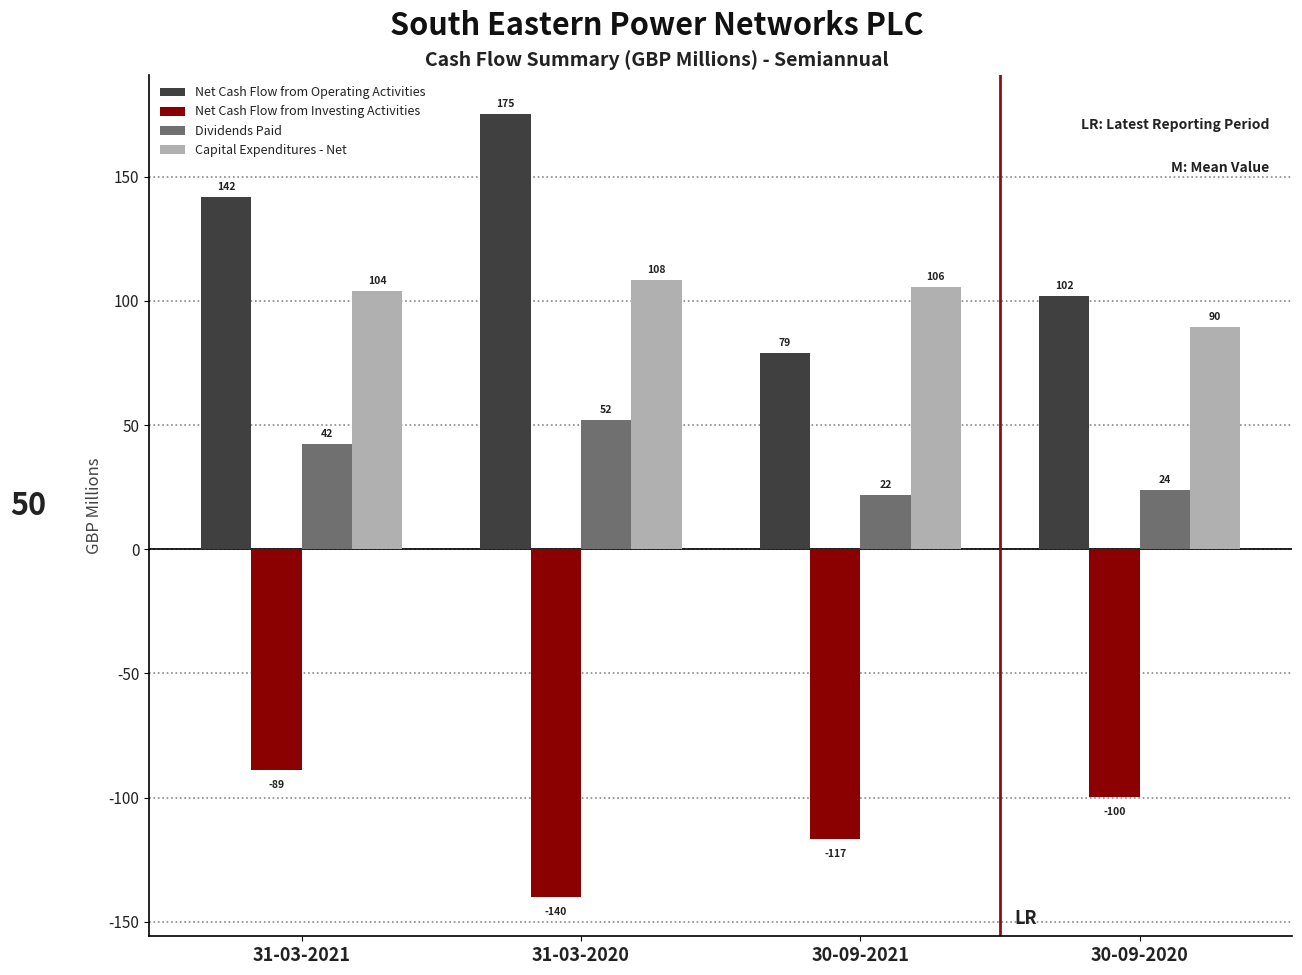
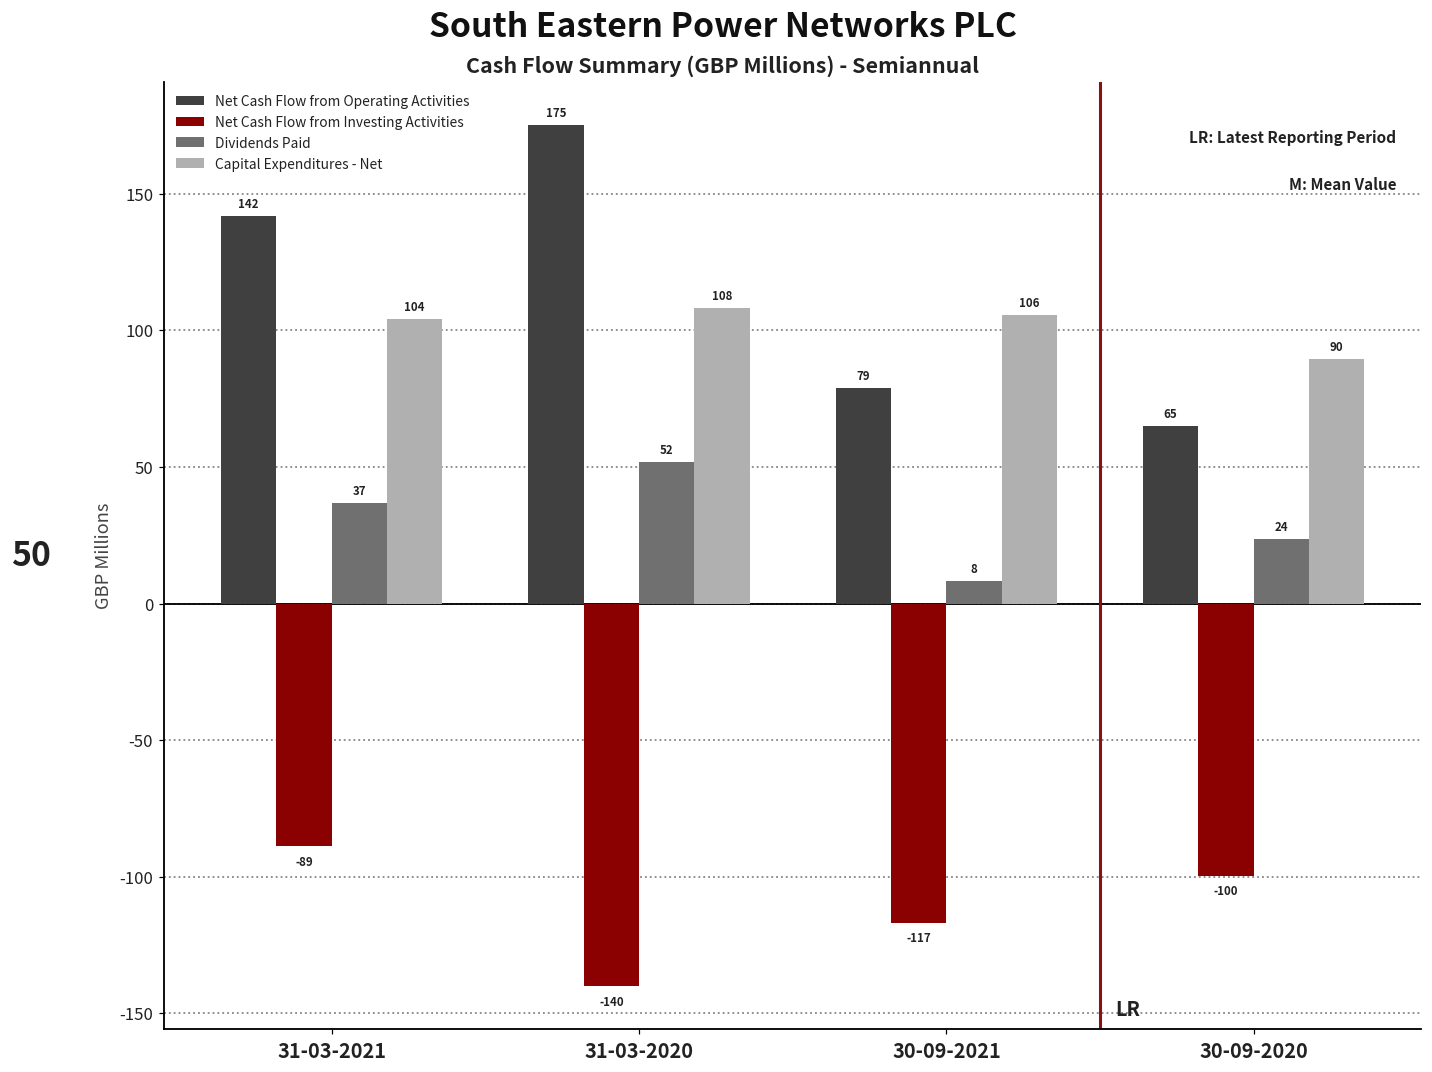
Dividends Paid, 31-03-2021: 42 -> 37
Dividends Paid, 30-09-2021: 22 -> 8
Net Cash Flow from Operating Activities, 30-09-2020: 102 -> 65
